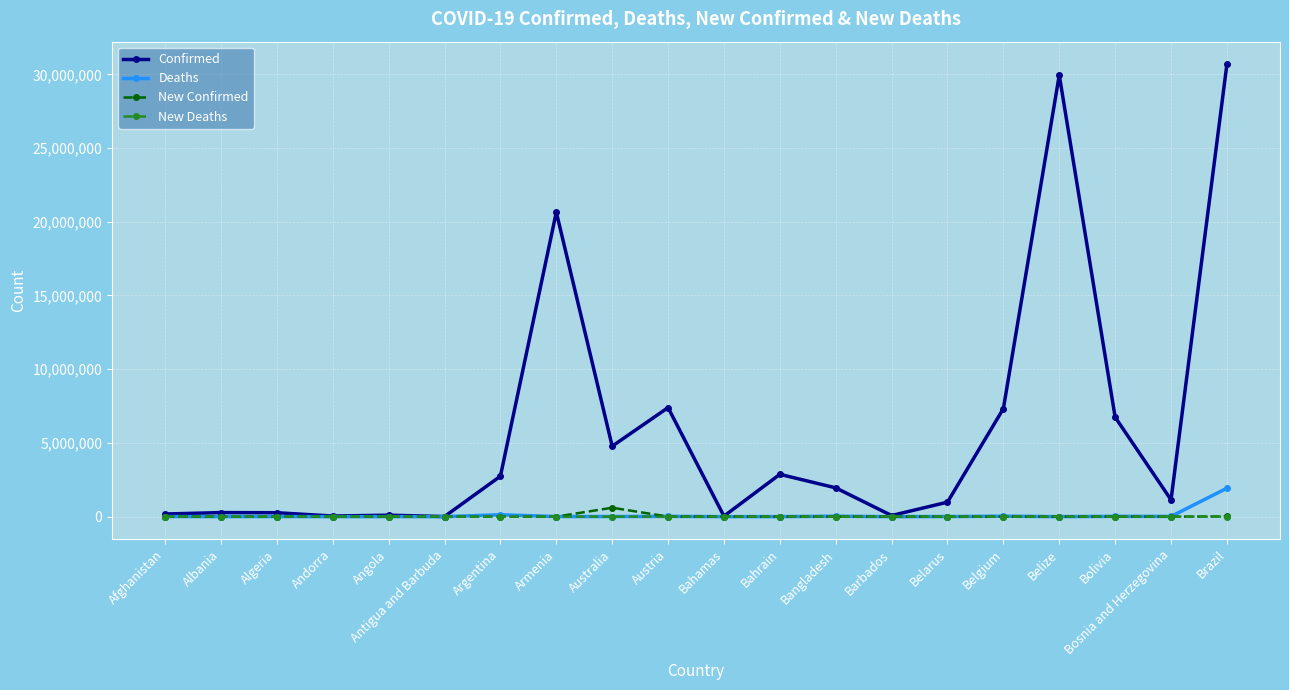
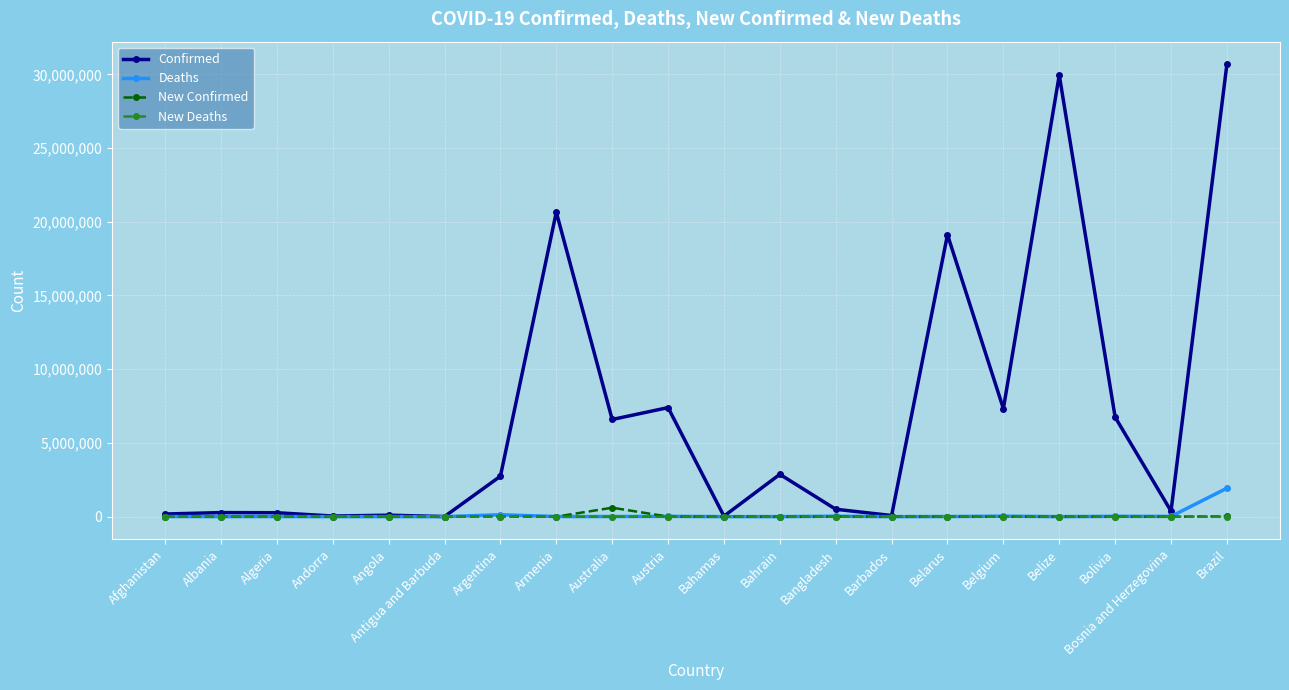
Confirmed, Australia: 4,800,000 -> 6,600,000
Confirmed, Bangladesh: 2,000,000 -> 500,000
Confirmed, Belarus: 1,000,000 -> 19,100,000
Confirmed, Bosnia and Herzegovina: 1,100,000 -> 400,000
